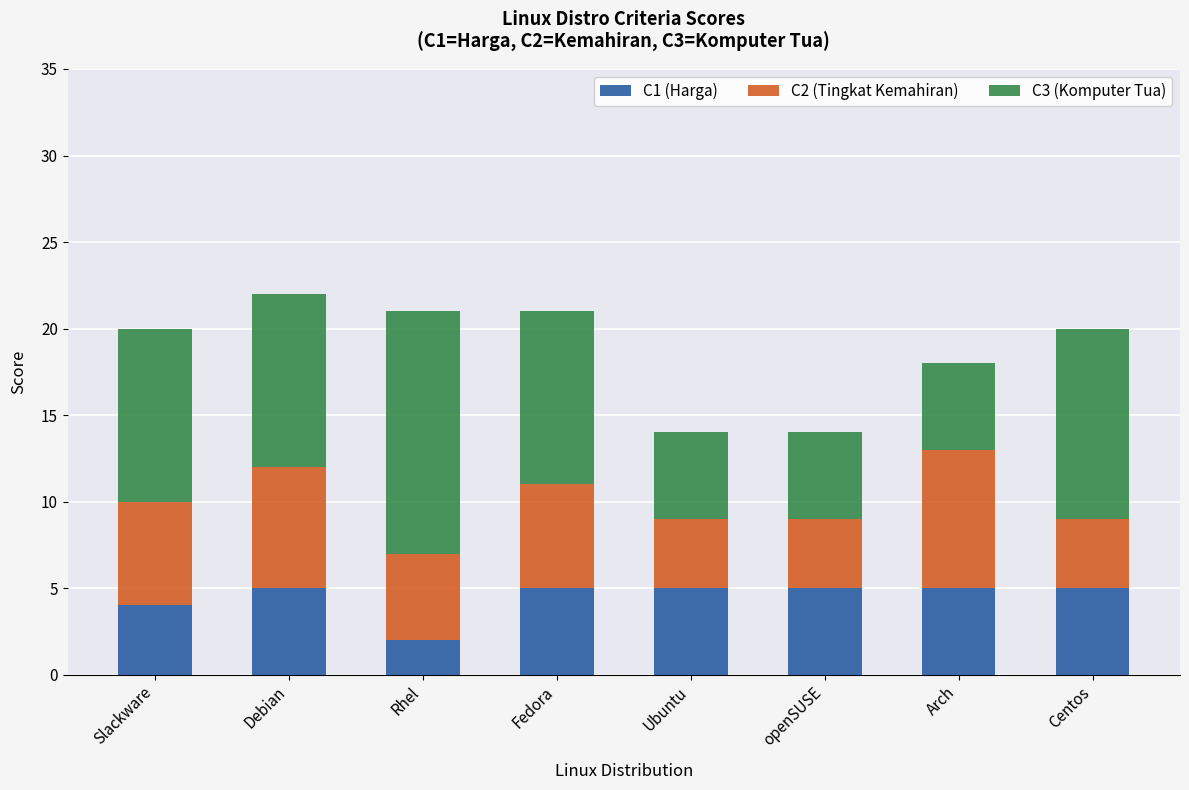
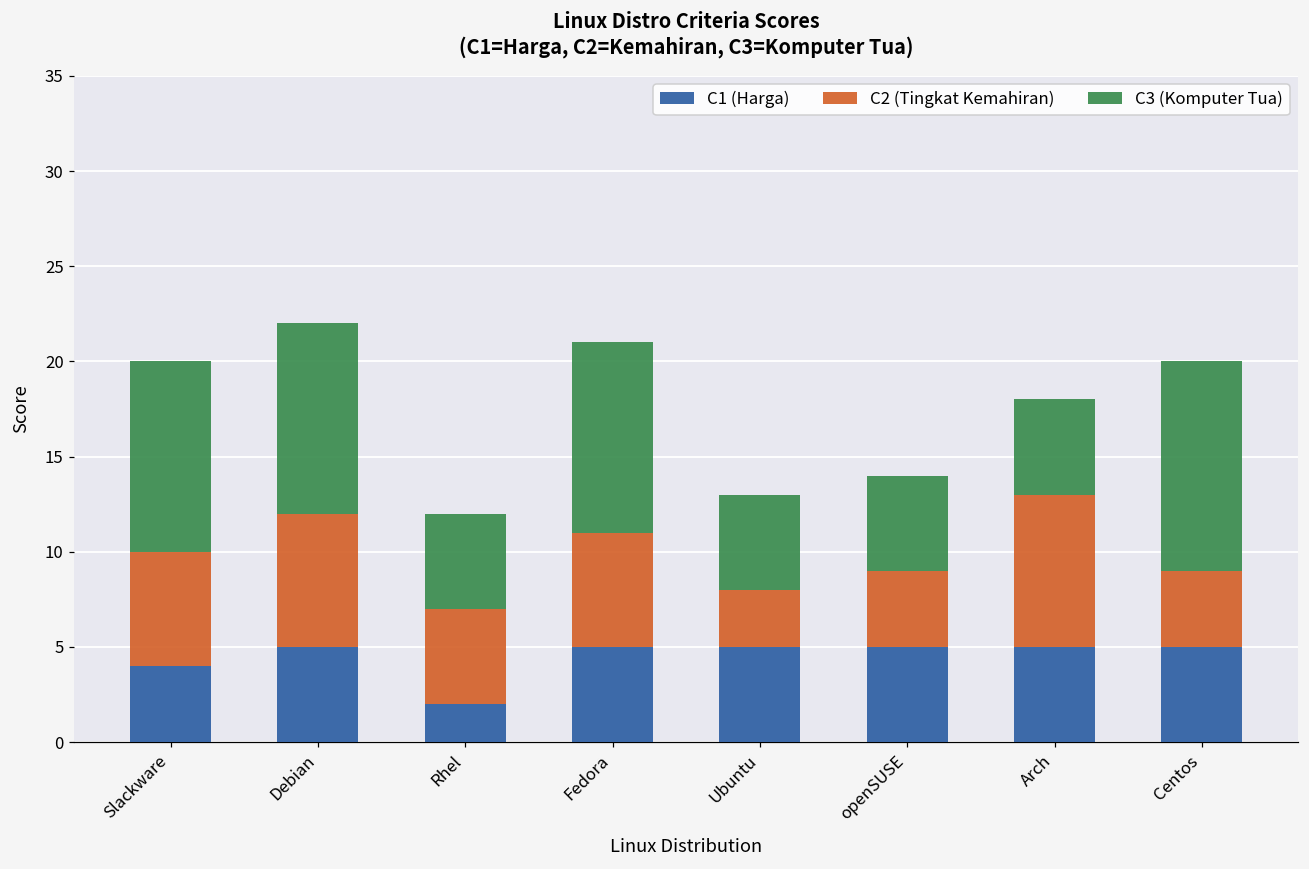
C3 (Komputer Tua), Rhel: 14 -> 5
C2 (Tingkat Kemahiran), Ubuntu: 4 -> 3
